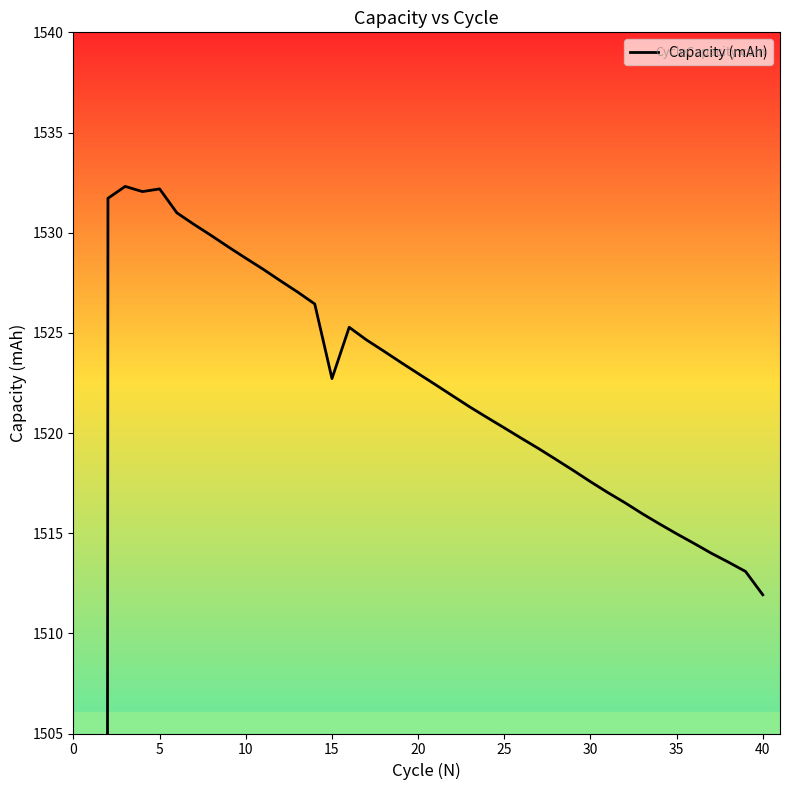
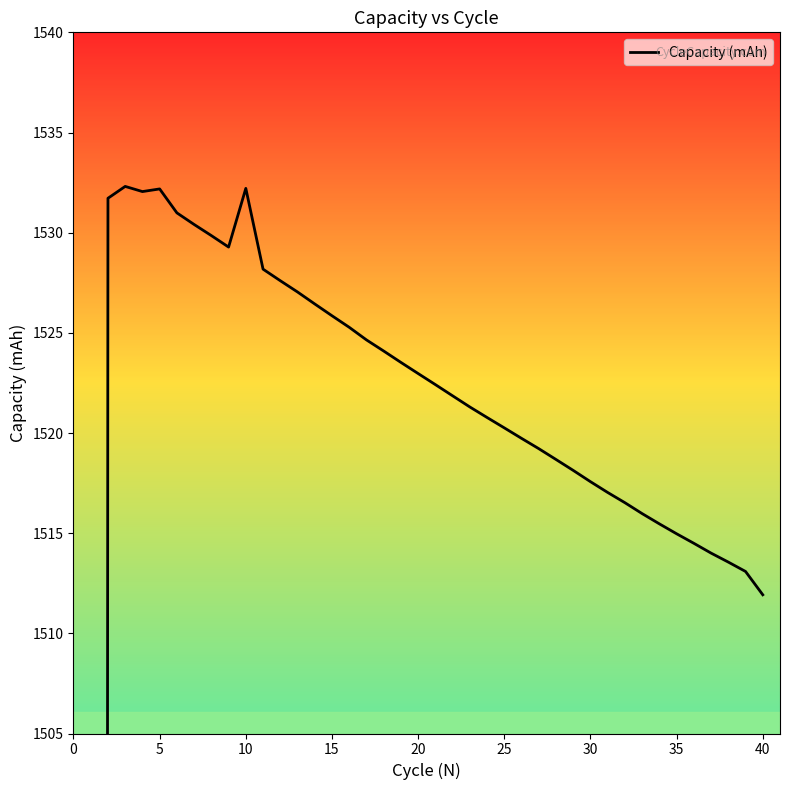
10: 1528.7 -> 1532.2
15: 1522.7 -> 1525.9
